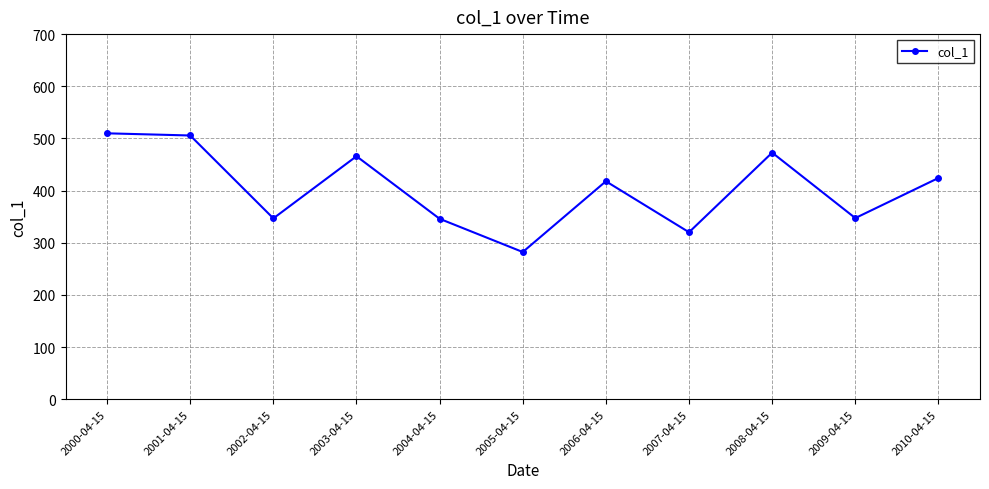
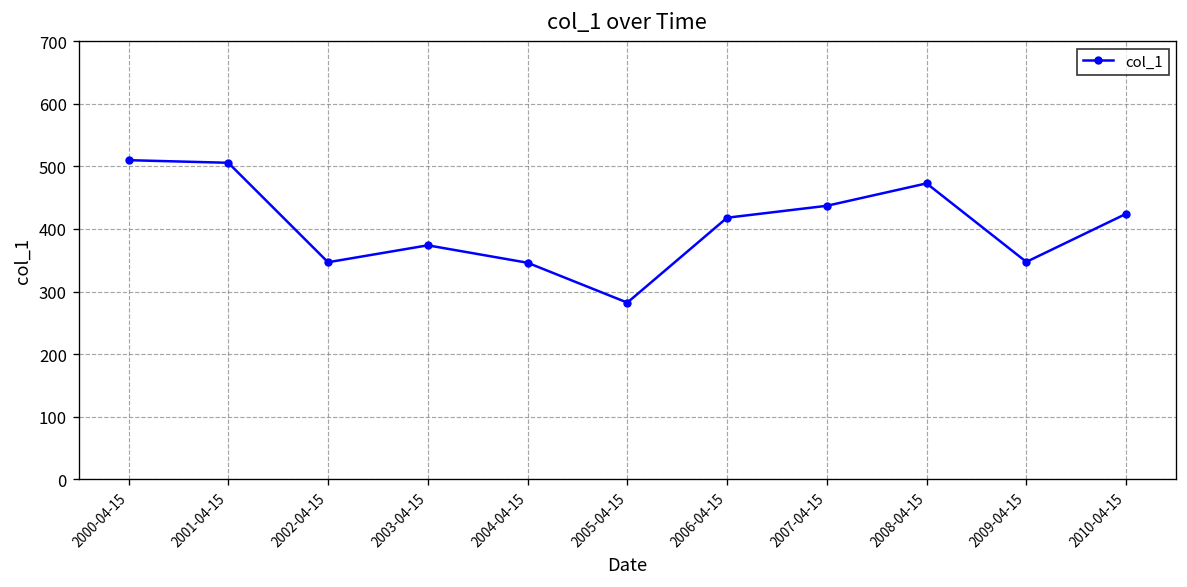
2003-04-15: 470 -> 370
2007-04-15: 320 -> 440
